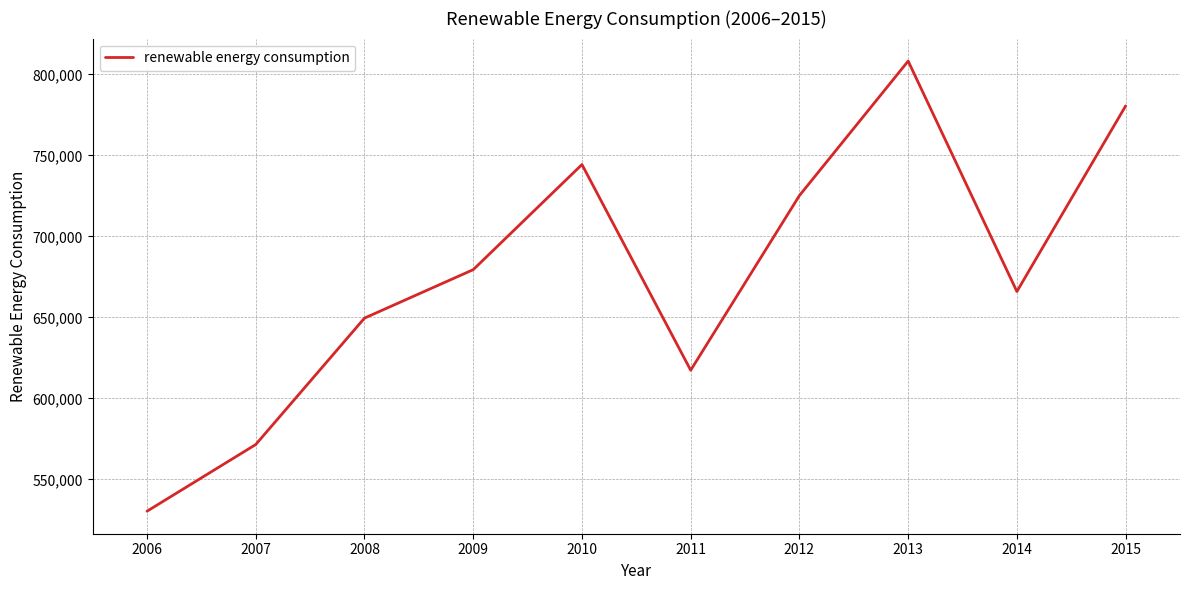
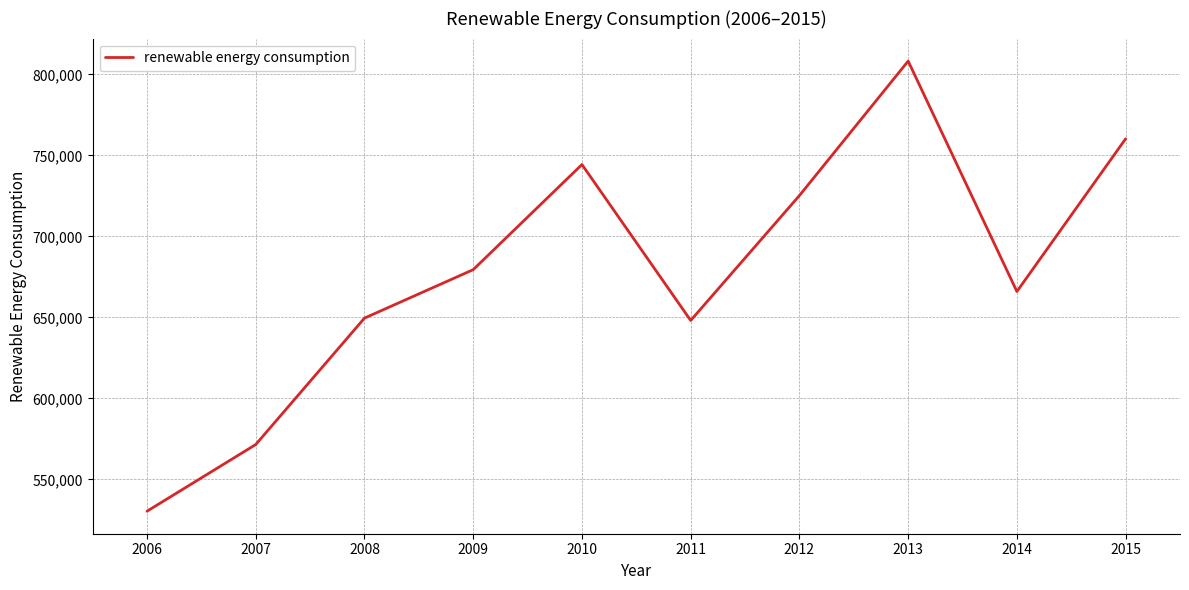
2011: 617,000 -> 648,000
2015: 781,000 -> 760,000
